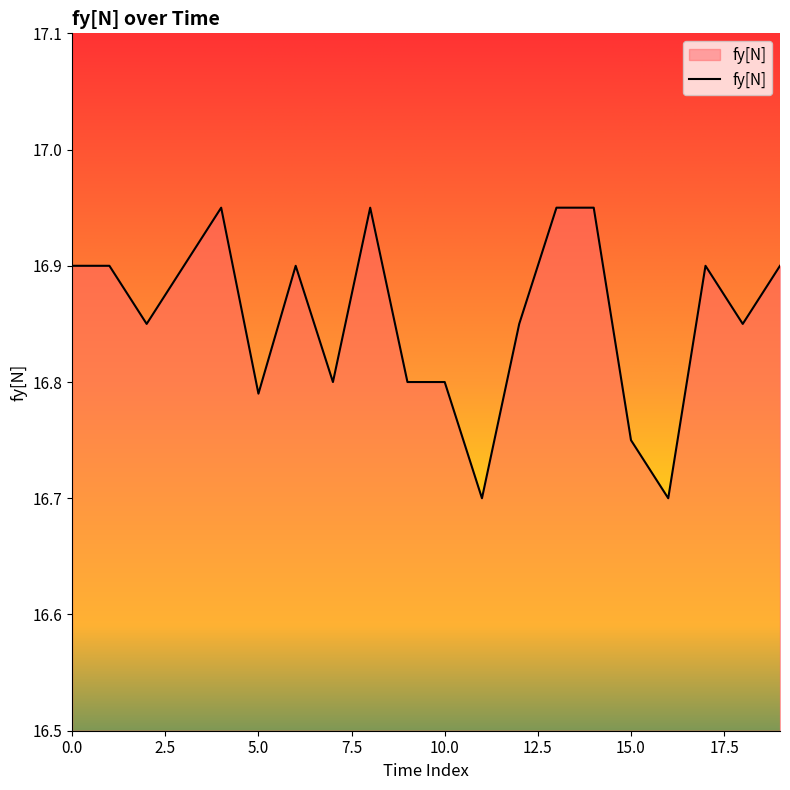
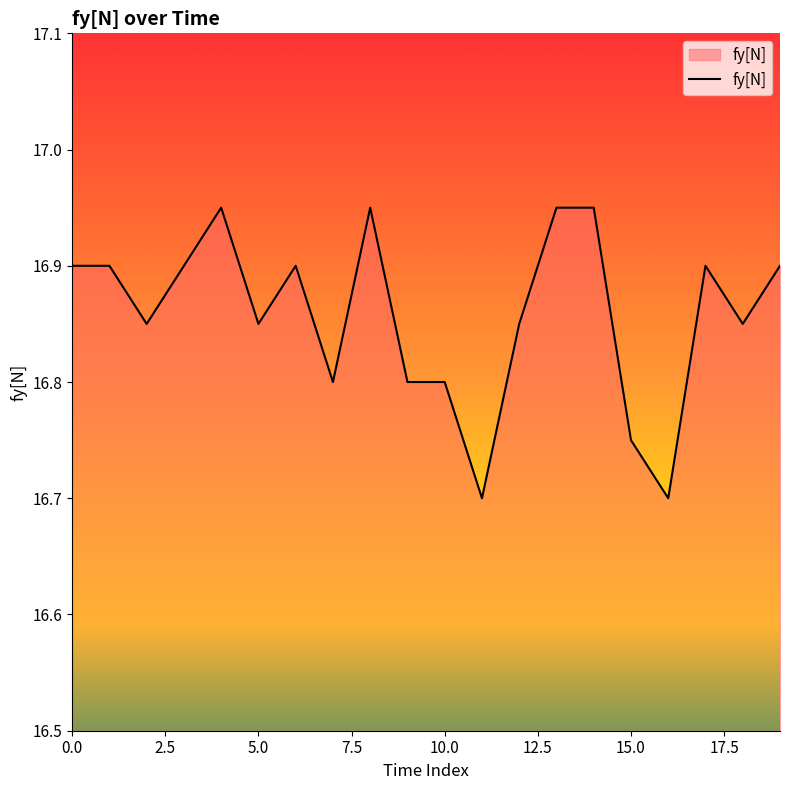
5.0: 16.79 -> 16.85
